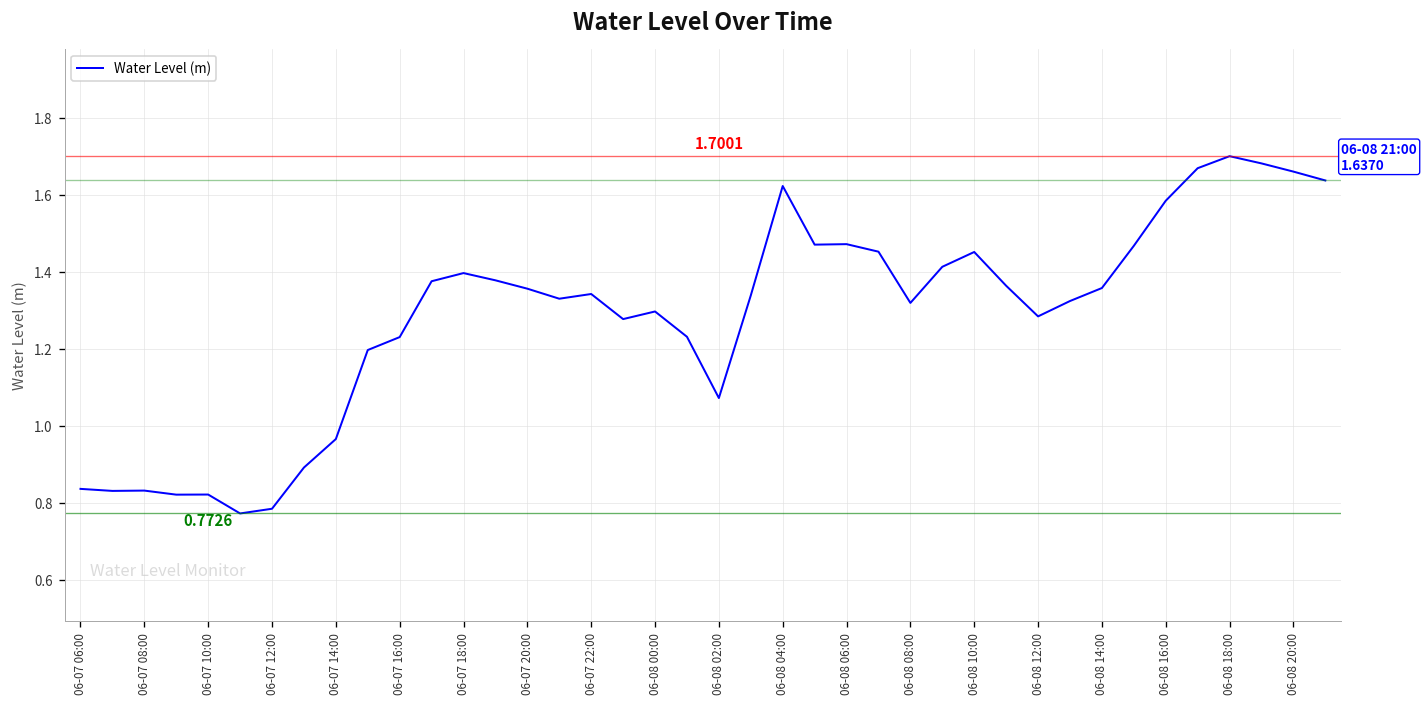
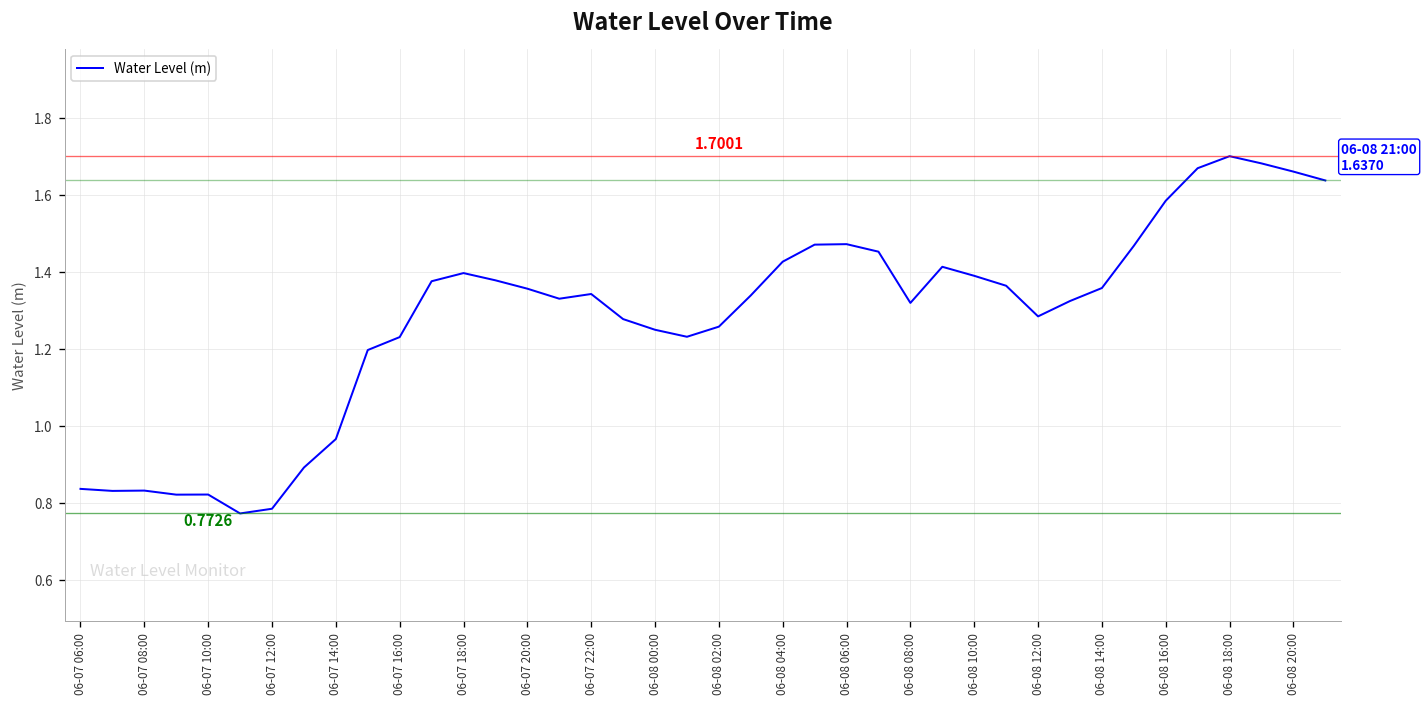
06-08 00:00: 1.30 -> 1.25
06-08 02:00: 1.07 -> 1.26
06-08 04:00: 1.62 -> 1.43
06-08 10:00: 1.45 -> 1.39
